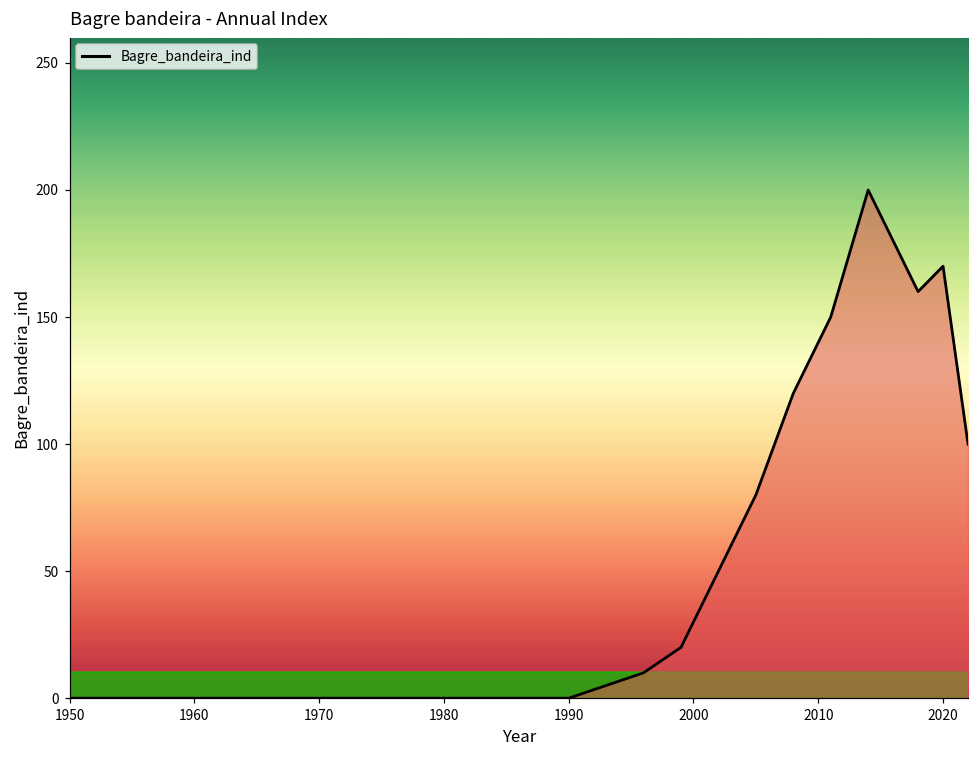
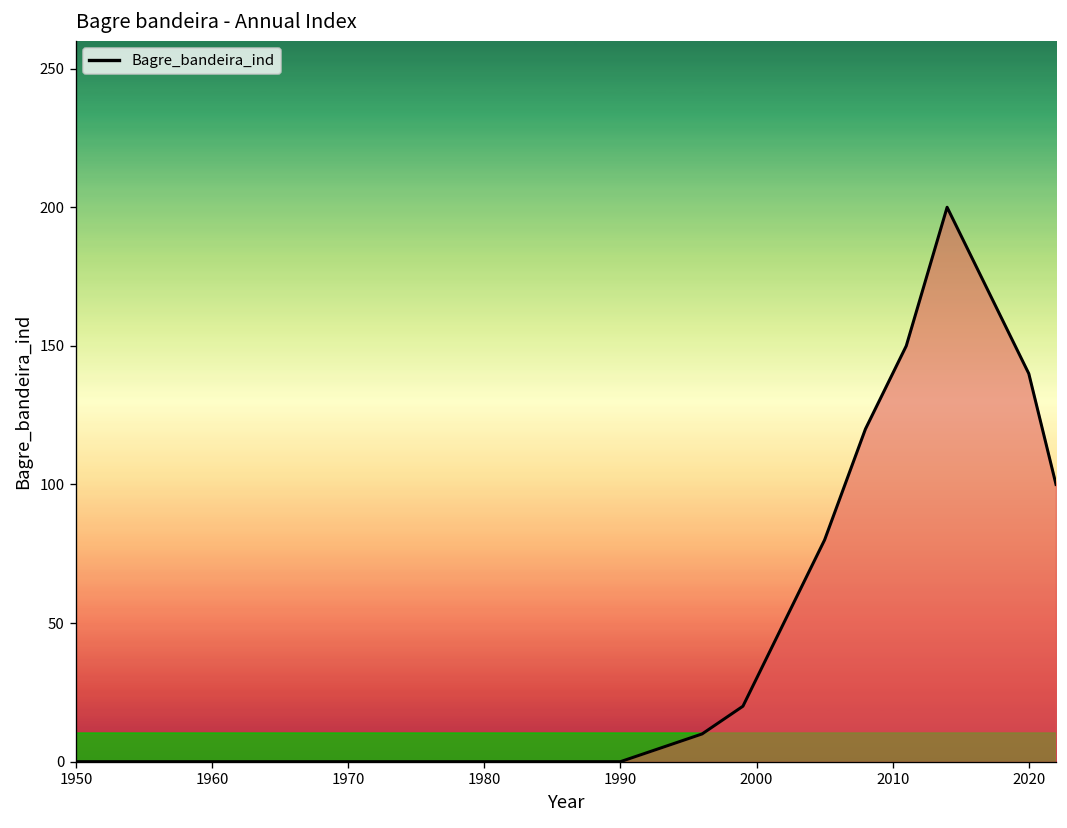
2020: 170 -> 140
